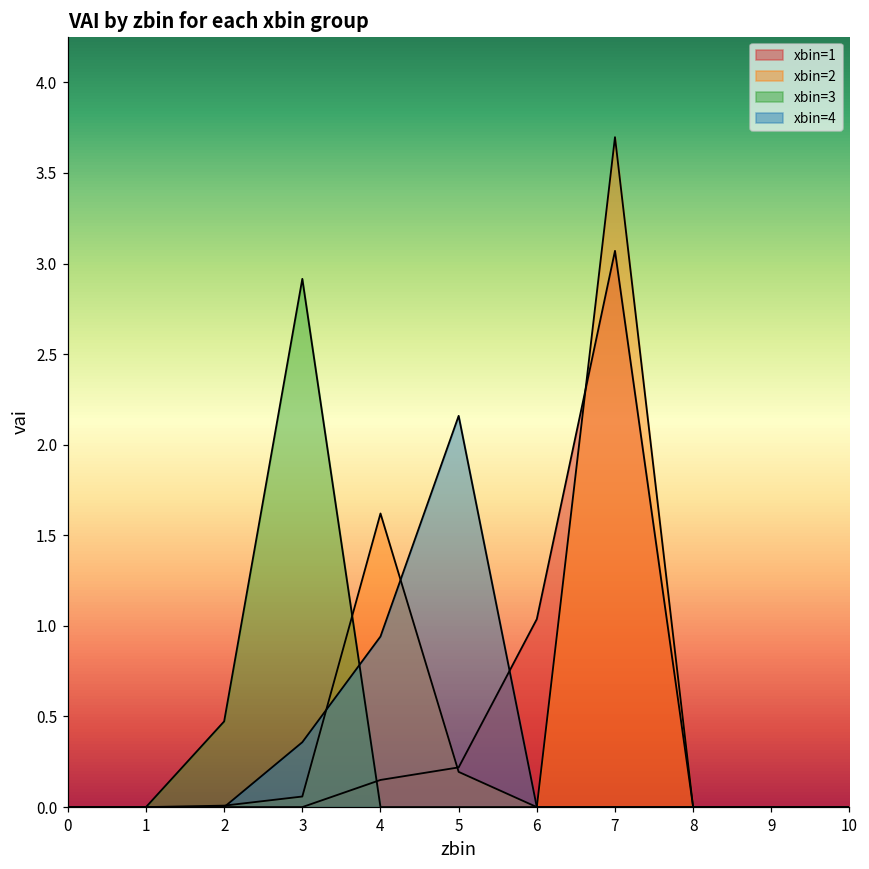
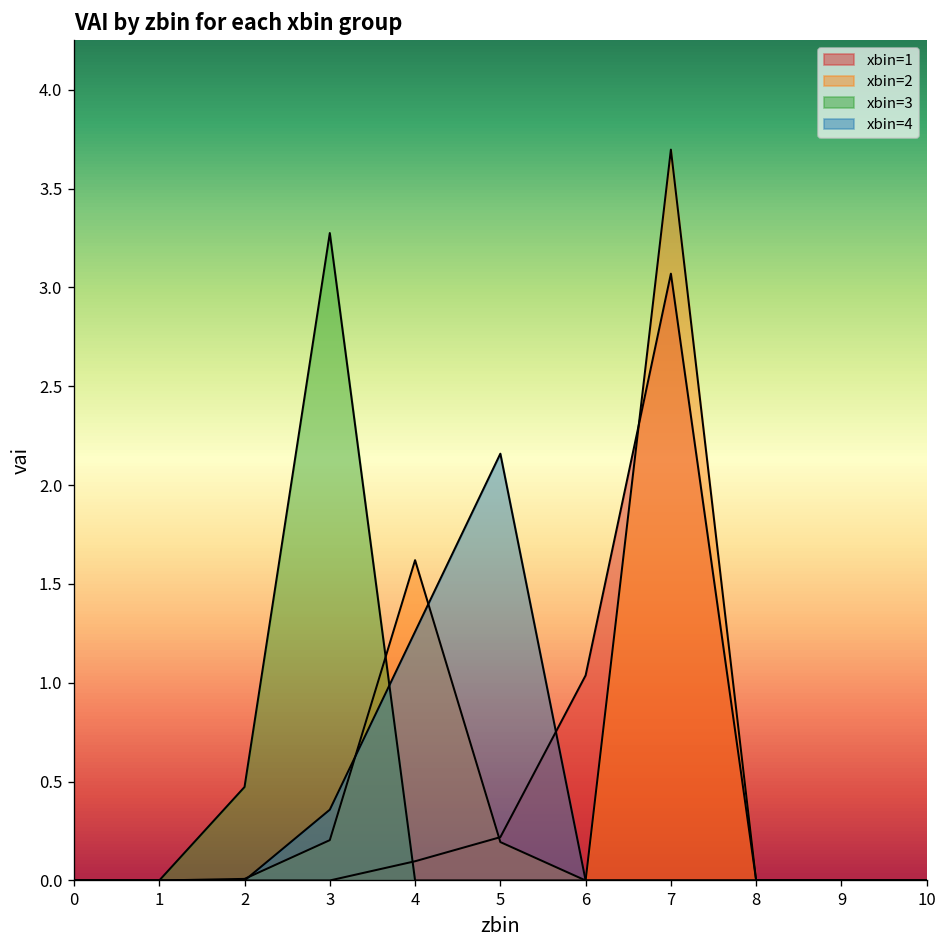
xbin=2, 3: 0.06 -> 0.20
xbin=3, 3: 2.92 -> 3.28
xbin=1, 4: 0.15 -> 0.10
xbin=4, 4: 0.94 -> 1.26
